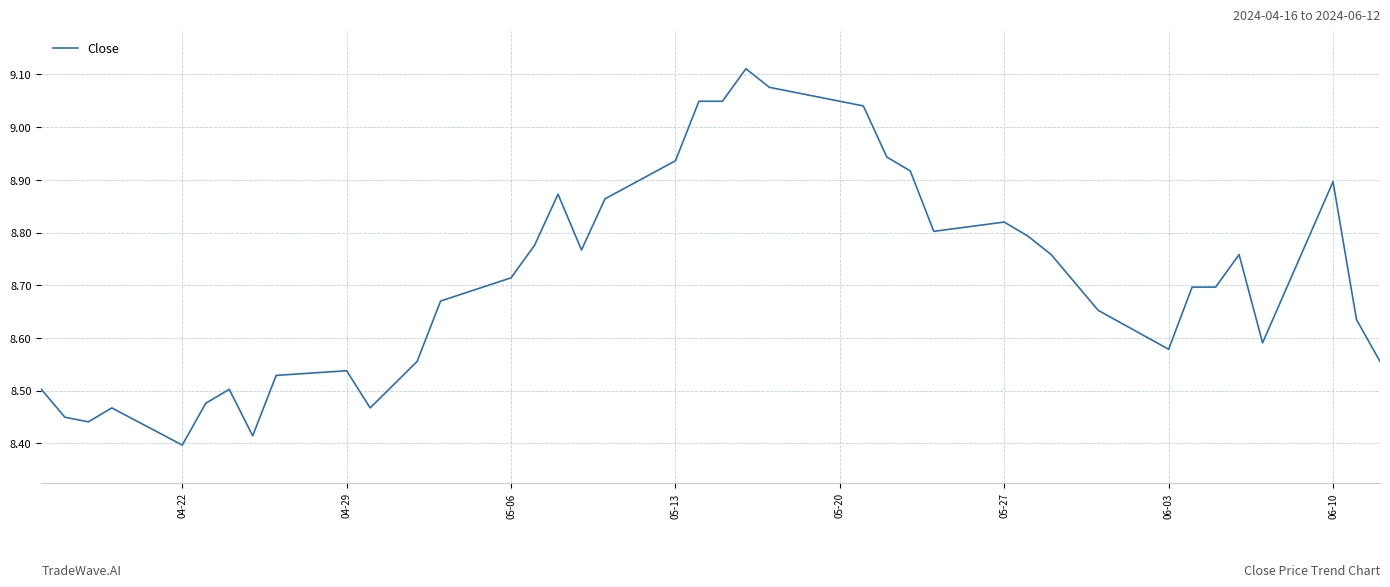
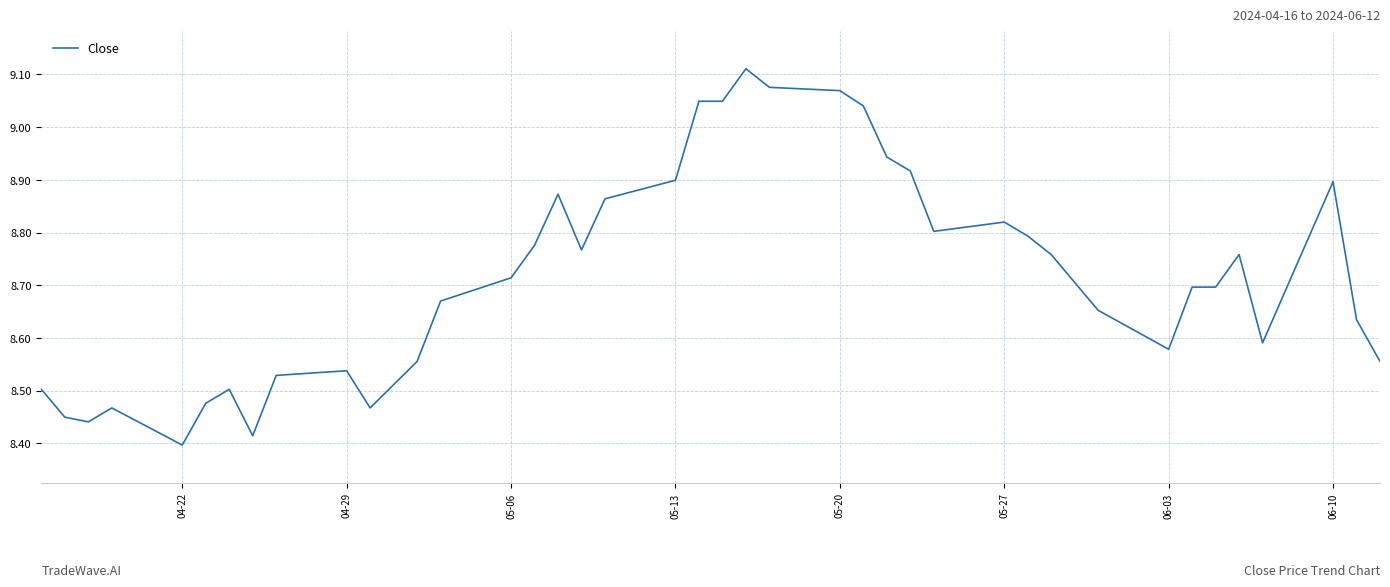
05-13: 8.94 -> 8.90
05-20: 9.05 -> 9.07
